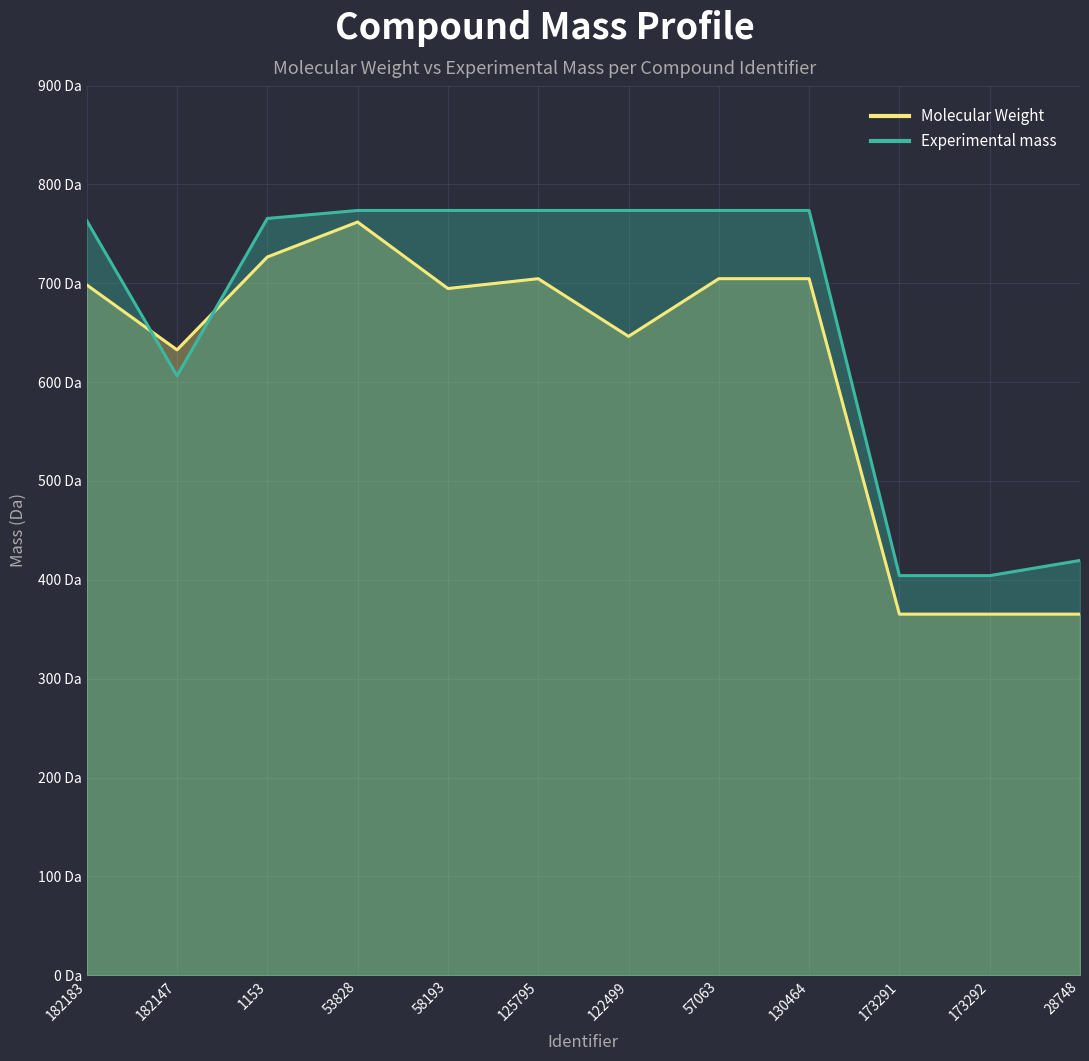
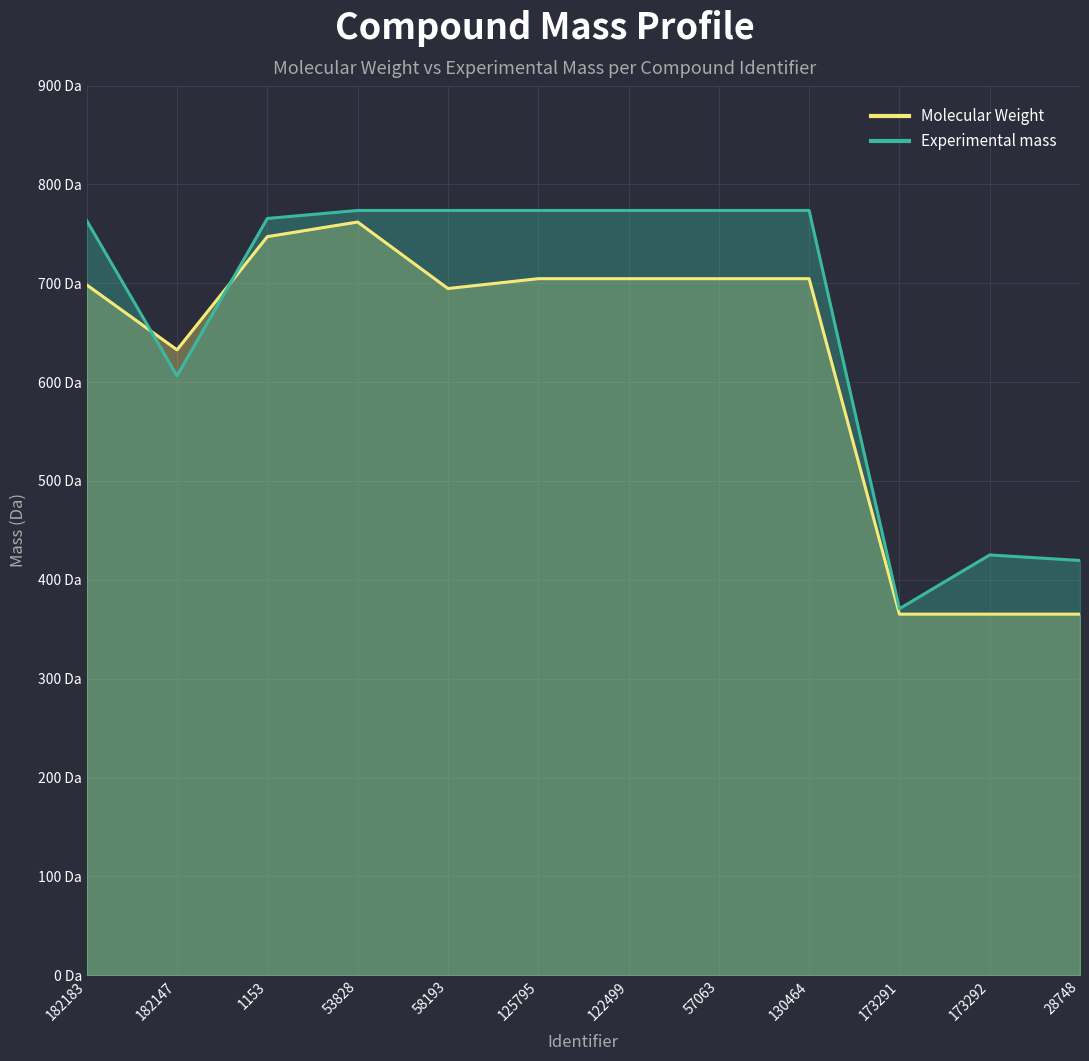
Molecular Weight, 1153: 730 Da -> 750 Da
Molecular Weight, 122499: 650 Da -> 700 Da
Experimental mass, 173291: 400 Da -> 370 Da
Experimental mass, 173292: 400 Da -> 430 Da
